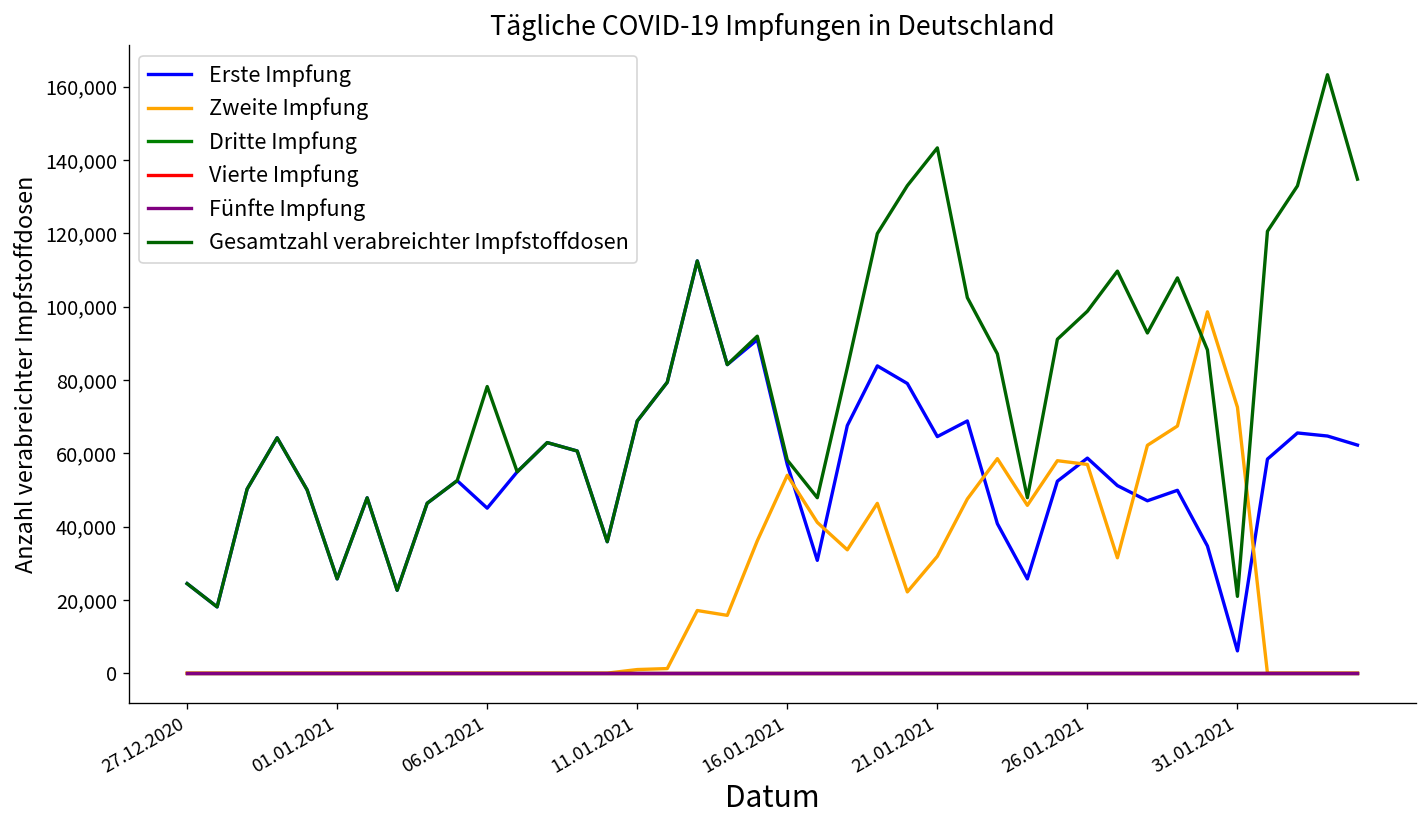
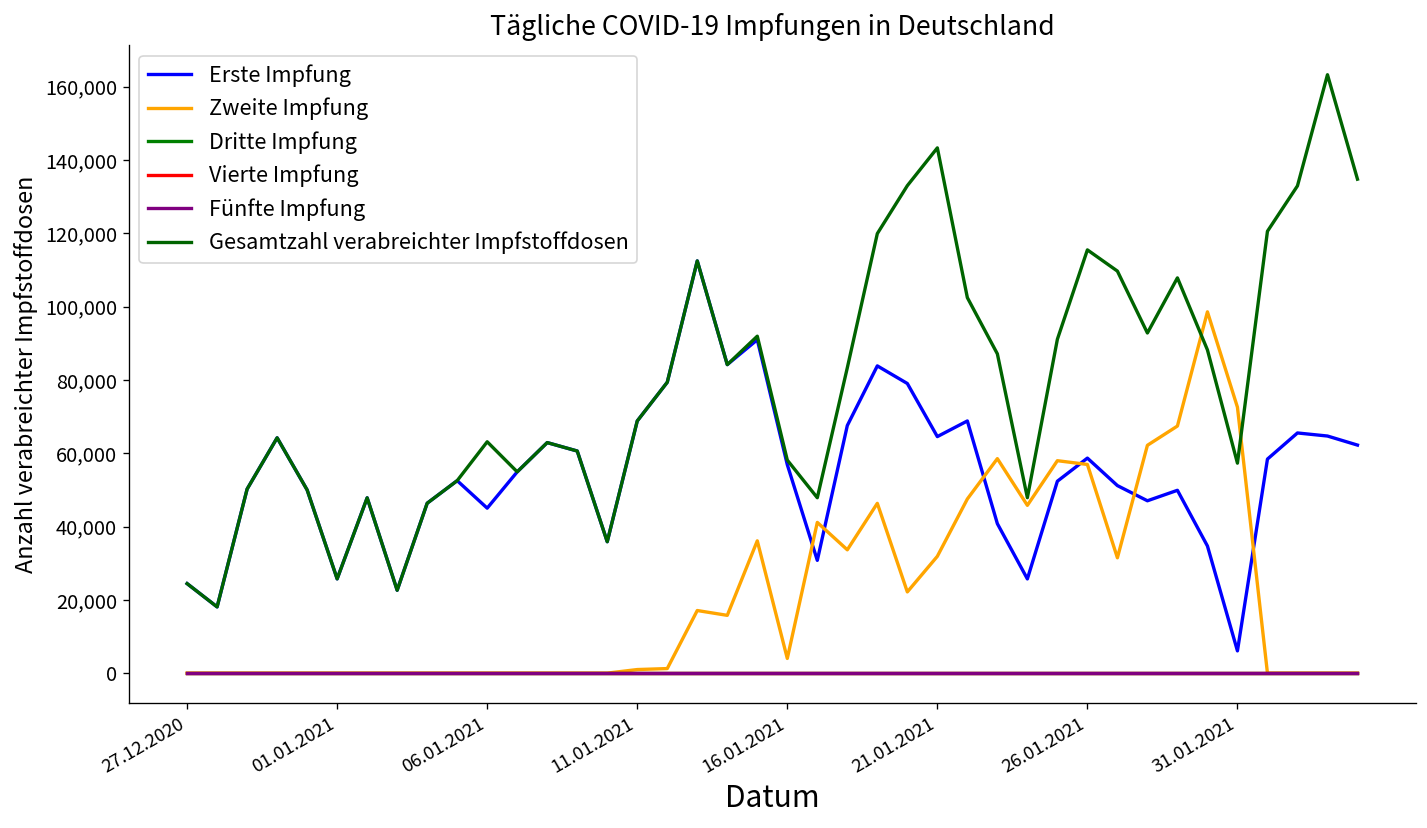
Gesamtzahl verabreichter Impfstoffdosen, 06.01.2021: 78,000 -> 63,000
Zweite Impfung, 16.01.2021: 54,000 -> 4,000
Gesamtzahl verabreichter Impfstoffdosen, 26.01.2021: 99,000 -> 115,000
Gesamtzahl verabreichter Impfstoffdosen, 31.01.2021: 21,000 -> 57,000
